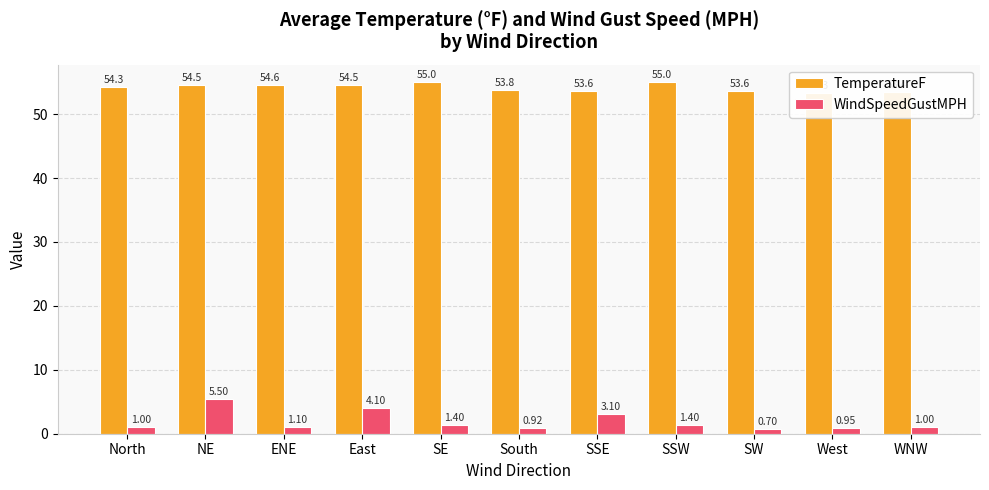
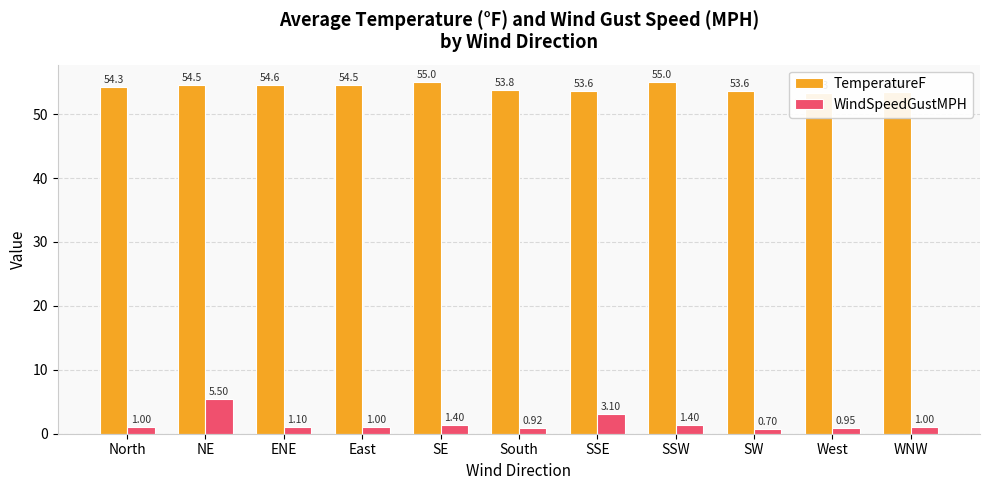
WindSpeedGustMPH, East: 4.10 -> 1.00
